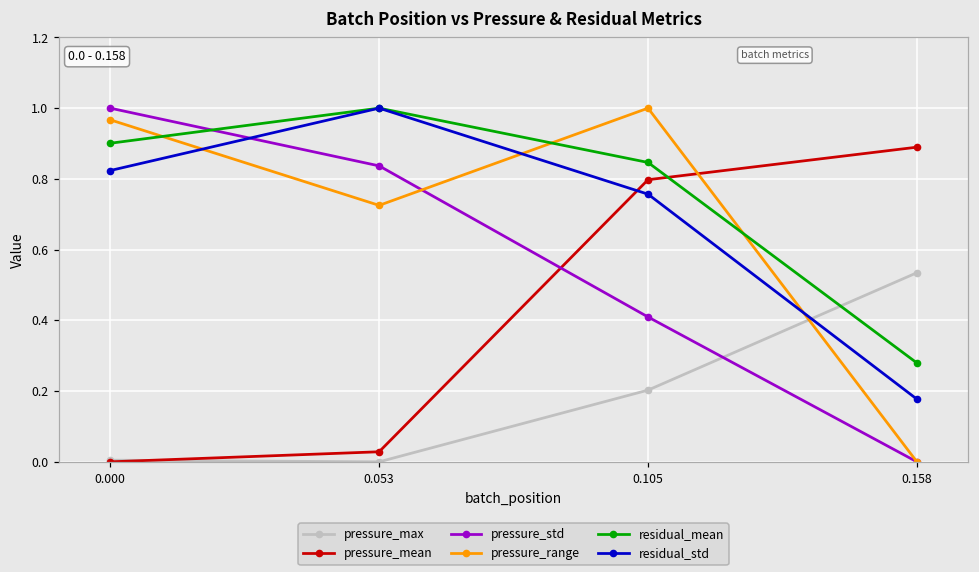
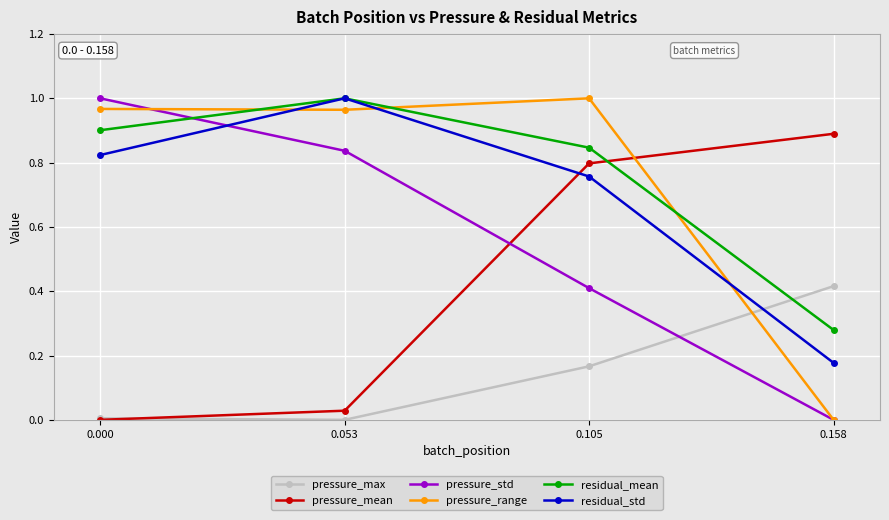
pressure_range, 0.053: 0.73 -> 0.96
pressure_max, 0.105: 0.20 -> 0.17
pressure_max, 0.158: 0.53 -> 0.42
